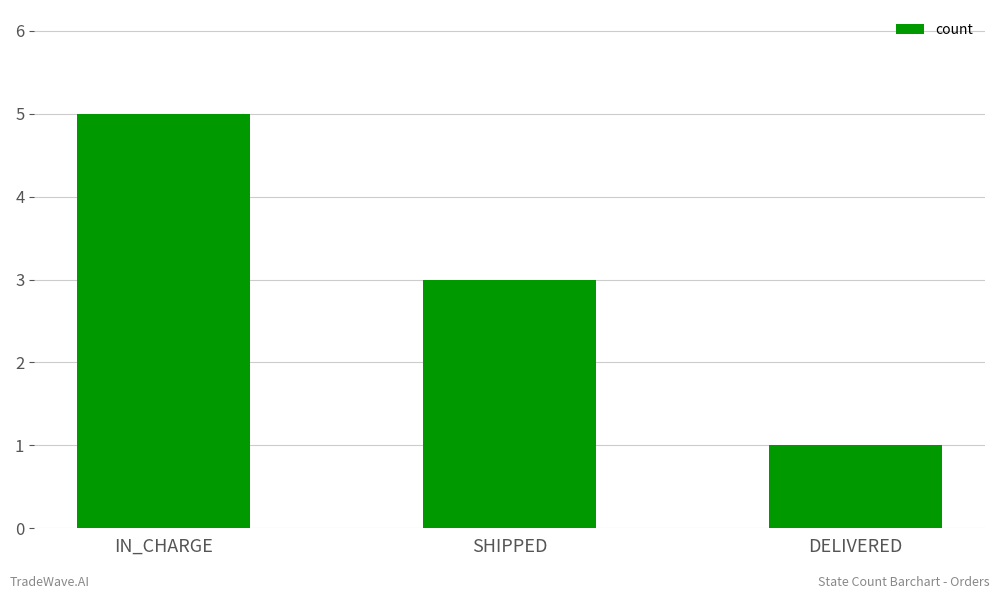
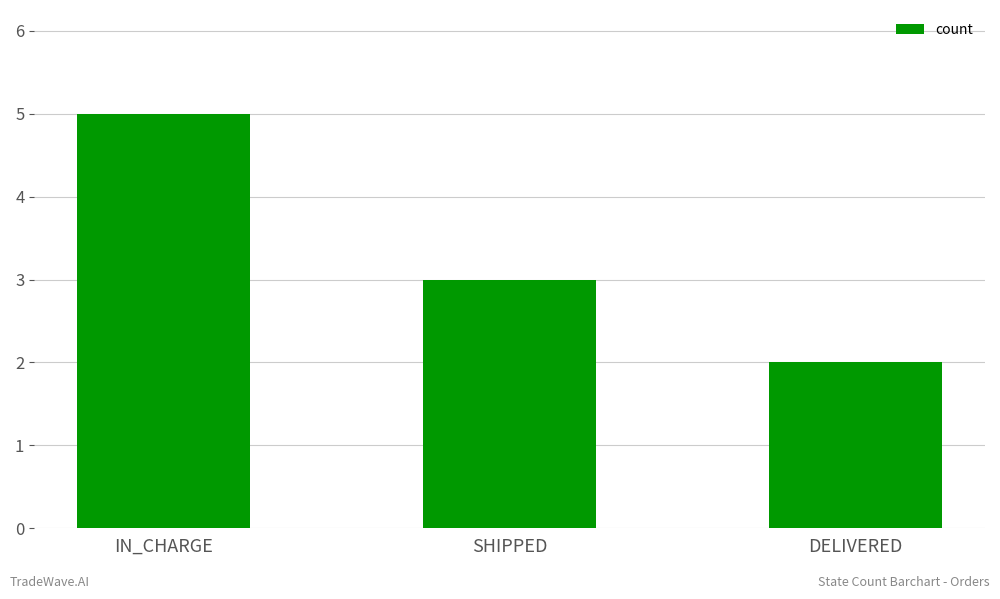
DELIVERED: 1 -> 2
